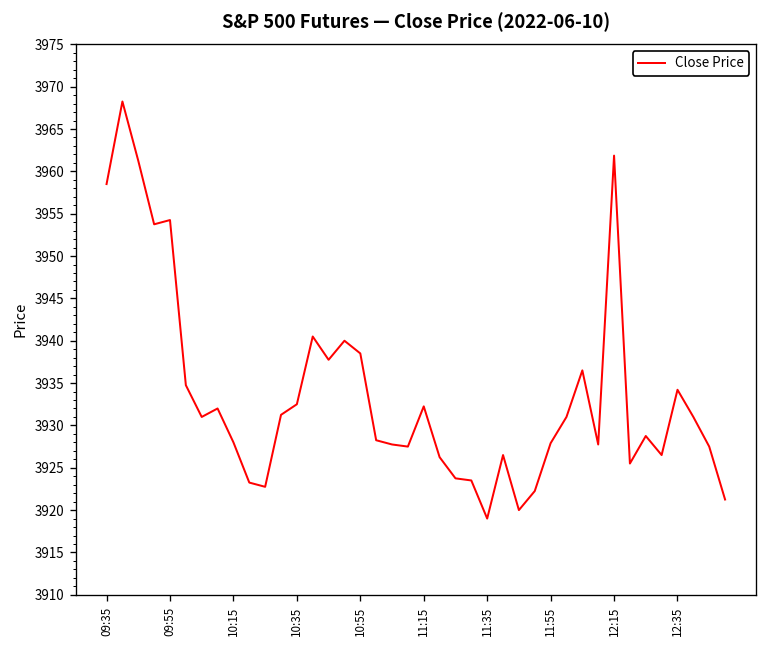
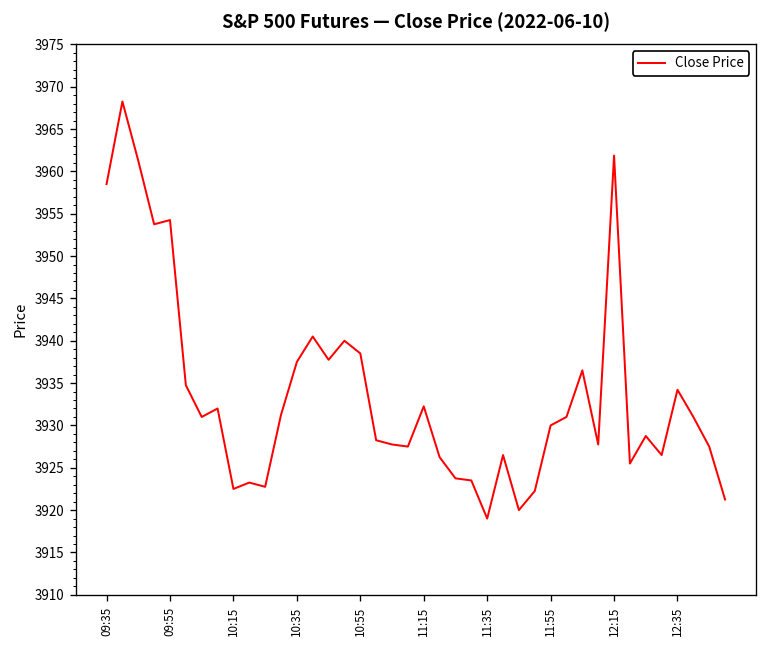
10:15: 3928 -> 3923
10:35: 3933 -> 3938
11:55: 3928 -> 3930
